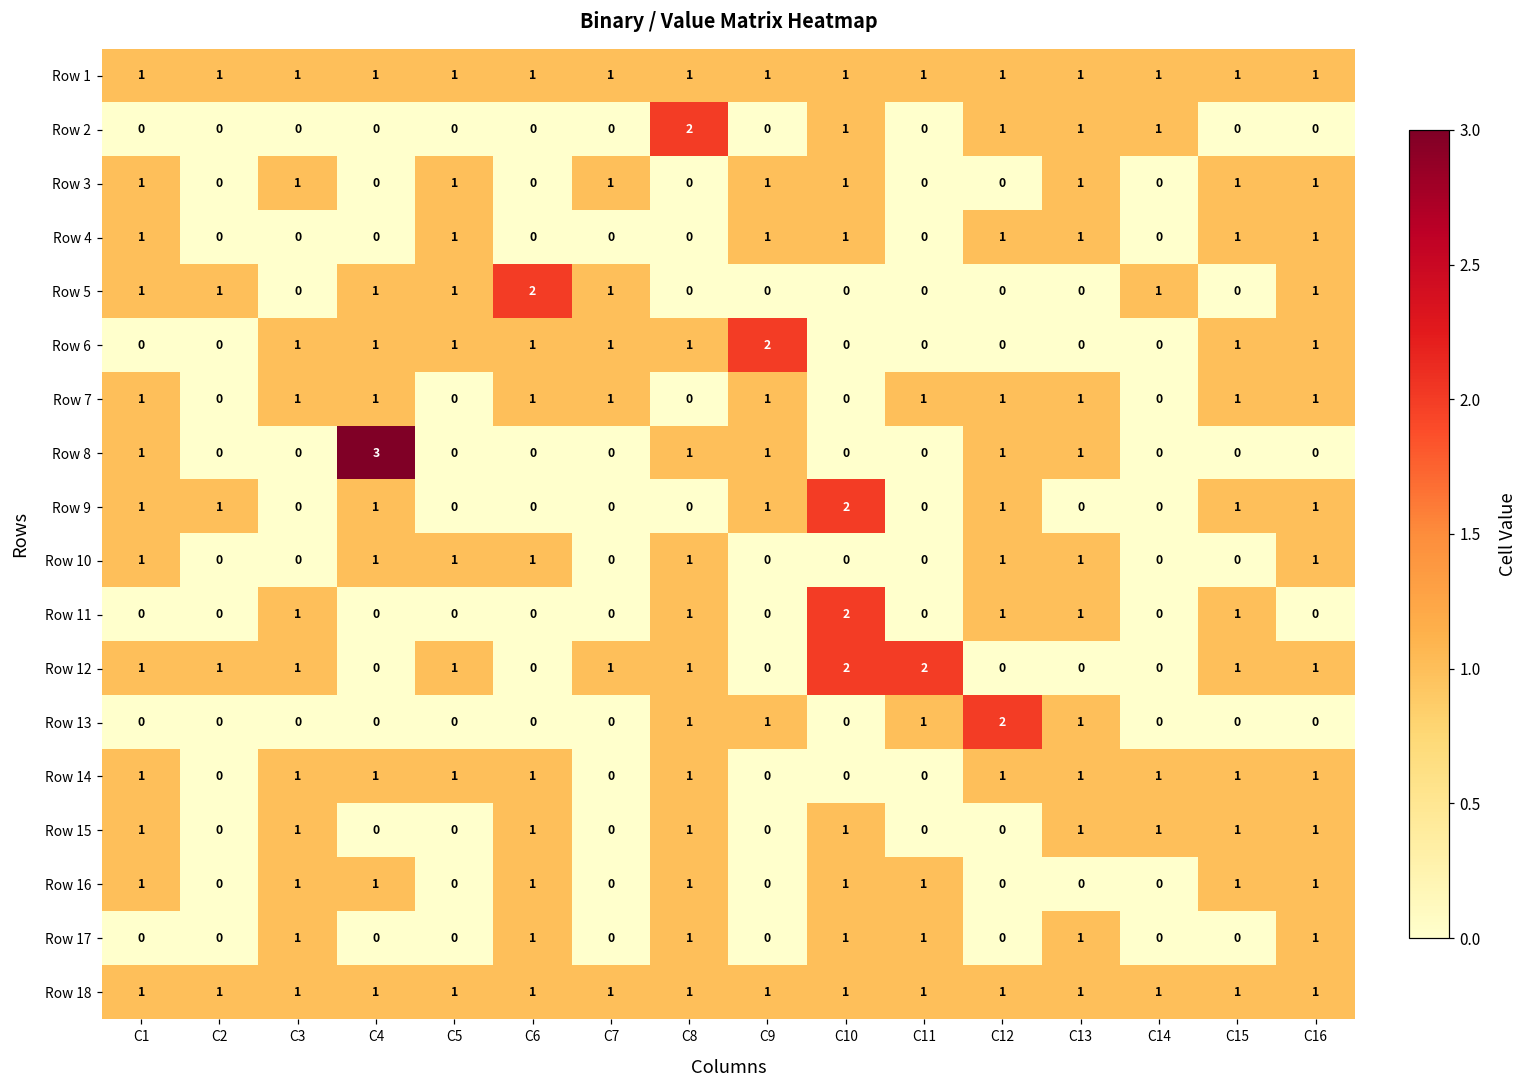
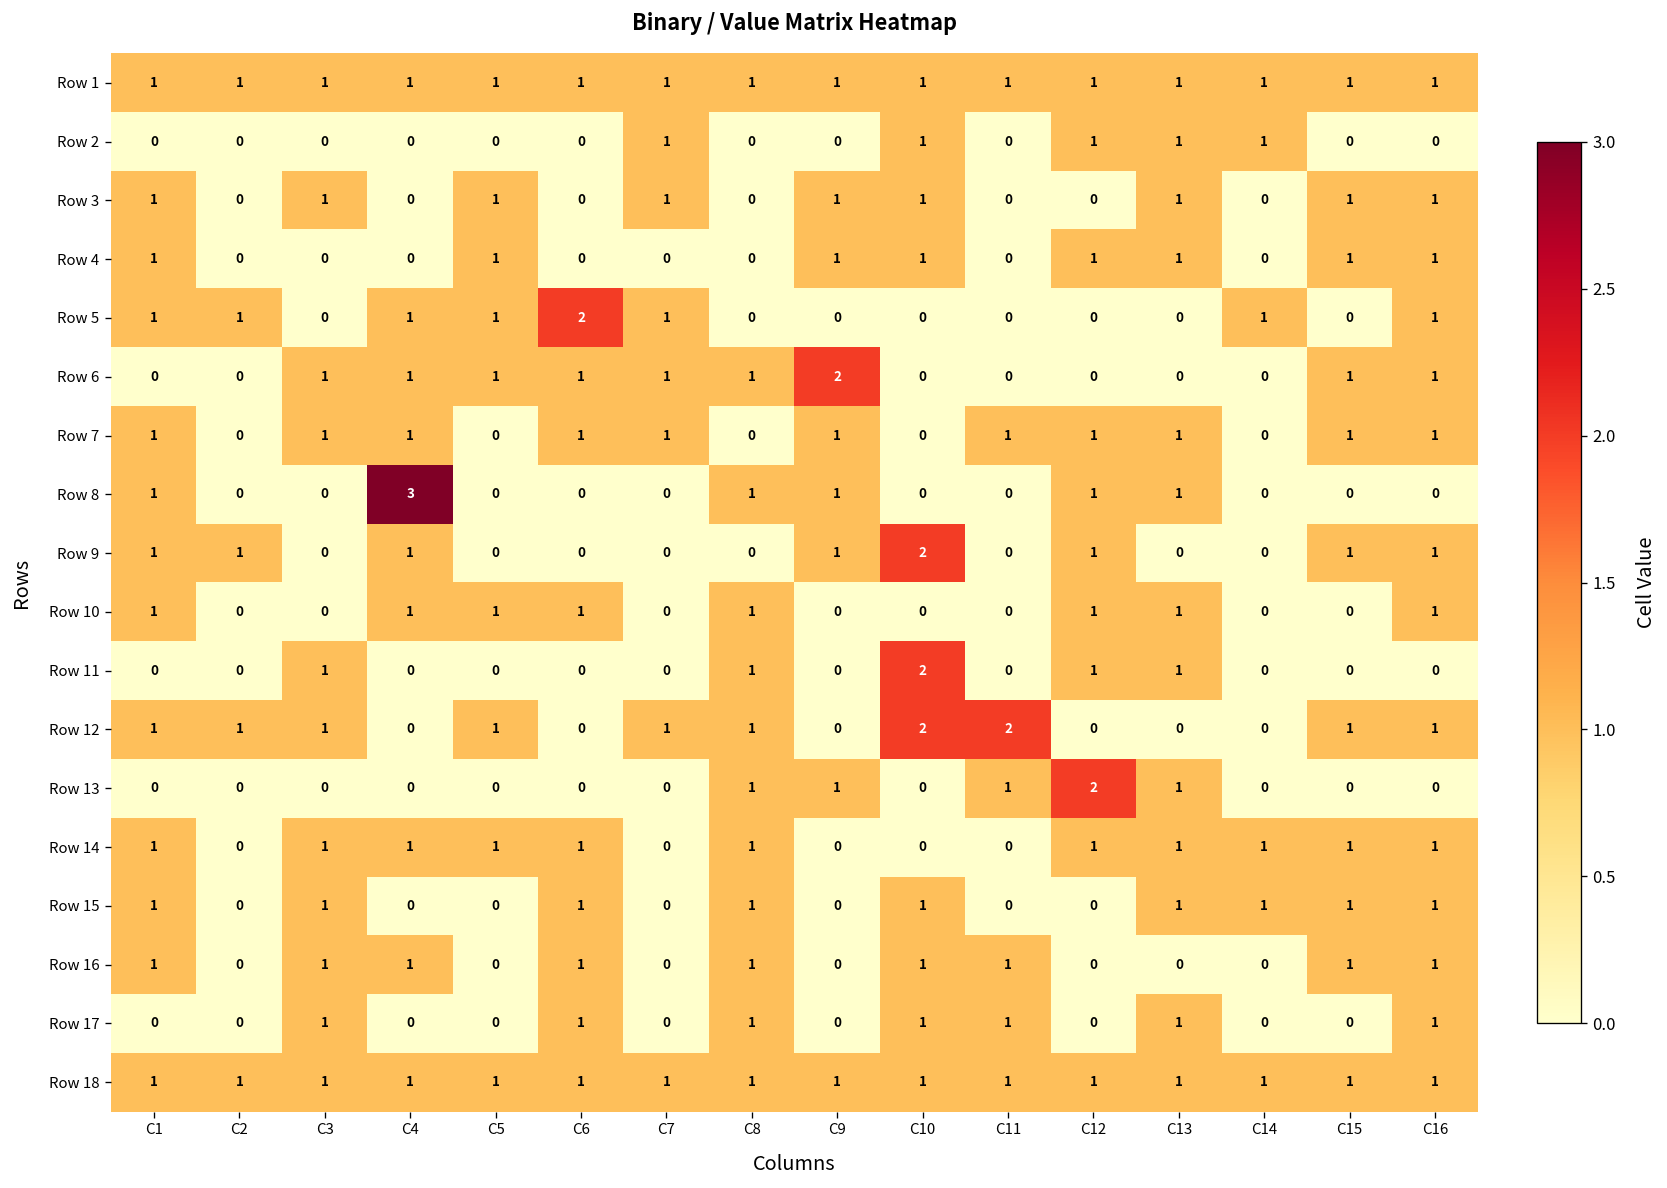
Row 2, C7: 0 -> 1
Row 2, C8: 2 -> 0
Row 11, C15: 1 -> 0
